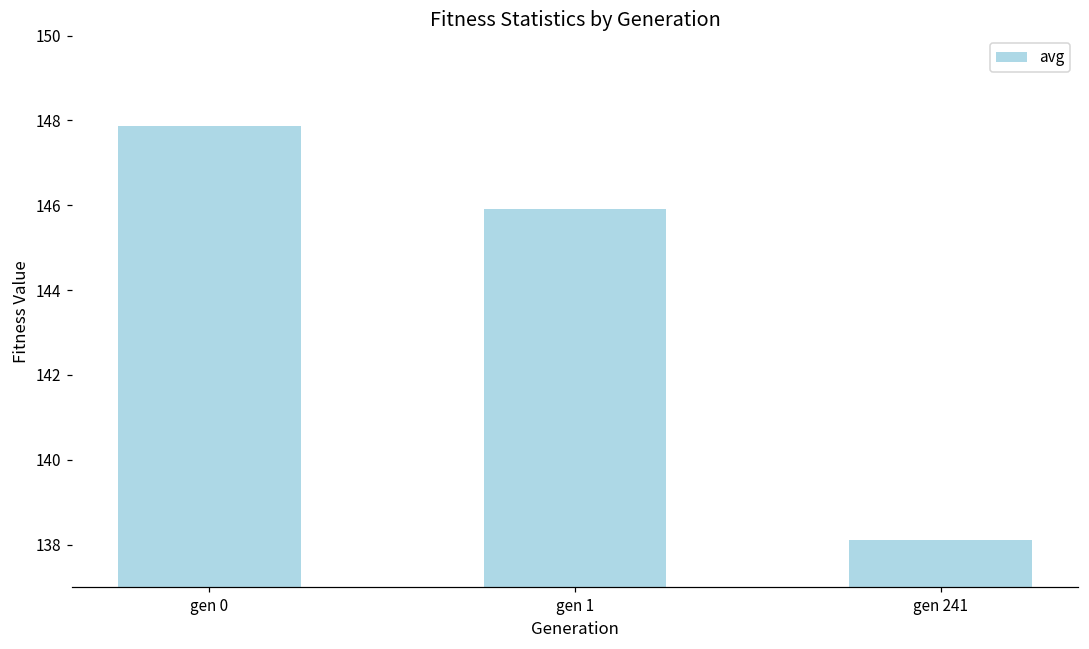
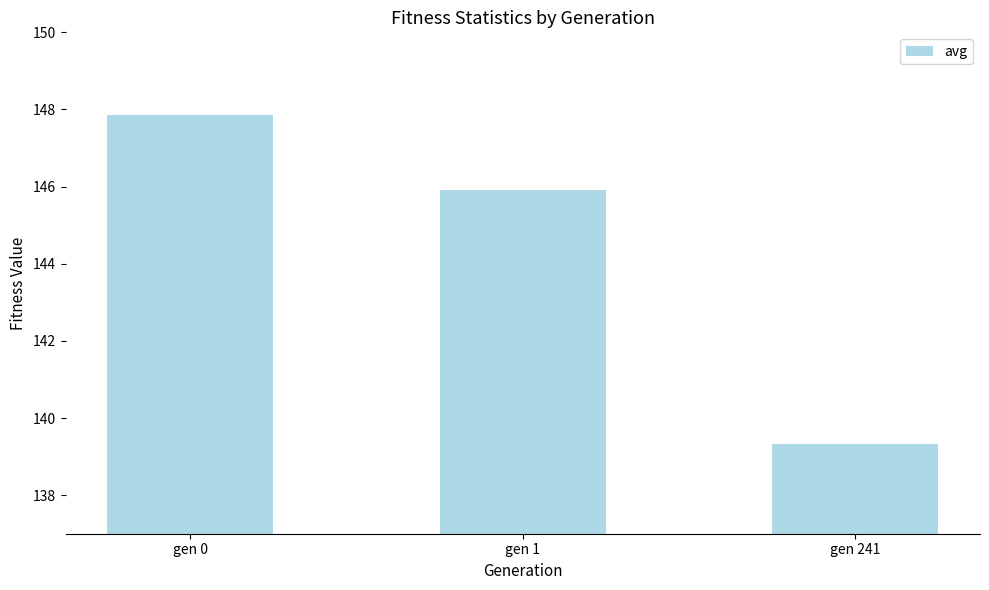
gen 241: 138.1 -> 139.3
